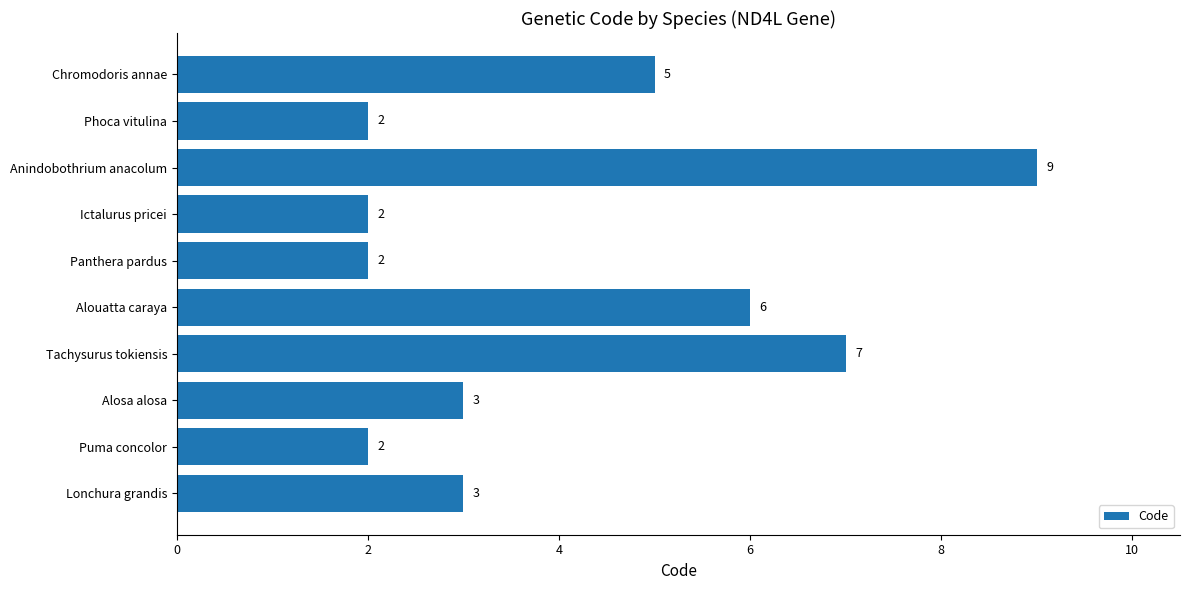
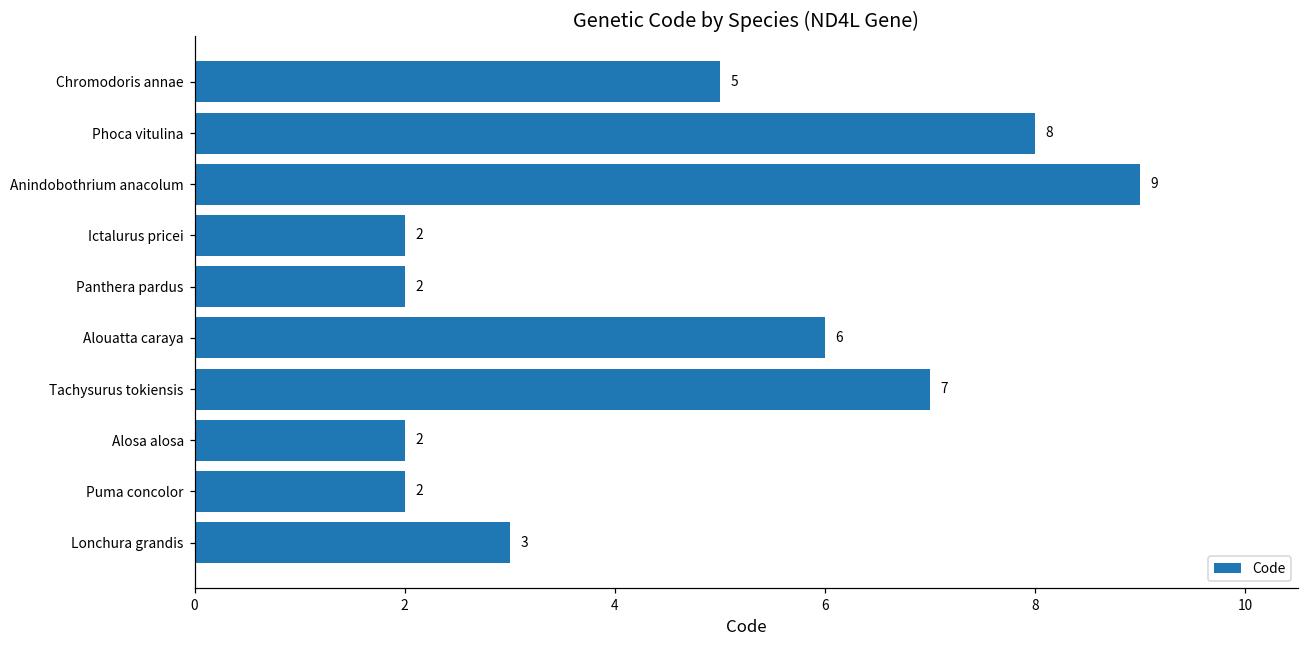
Phoca vitulina: 2 -> 8
Alosa alosa: 3 -> 2
